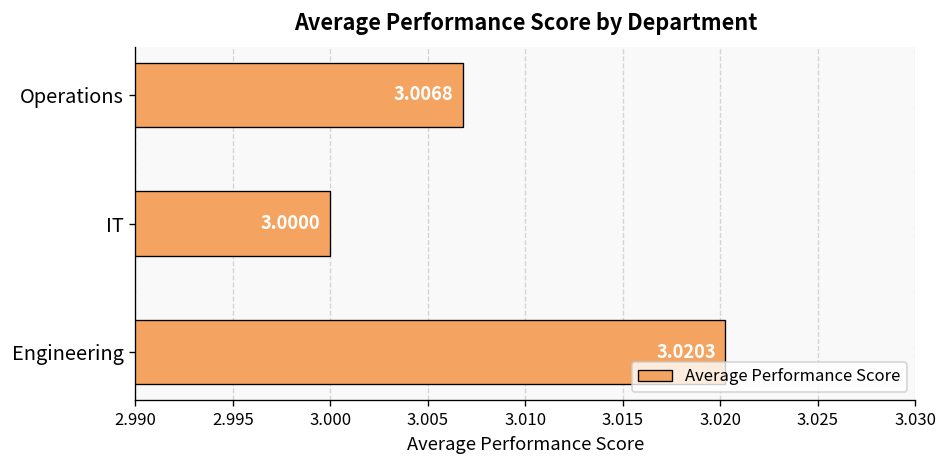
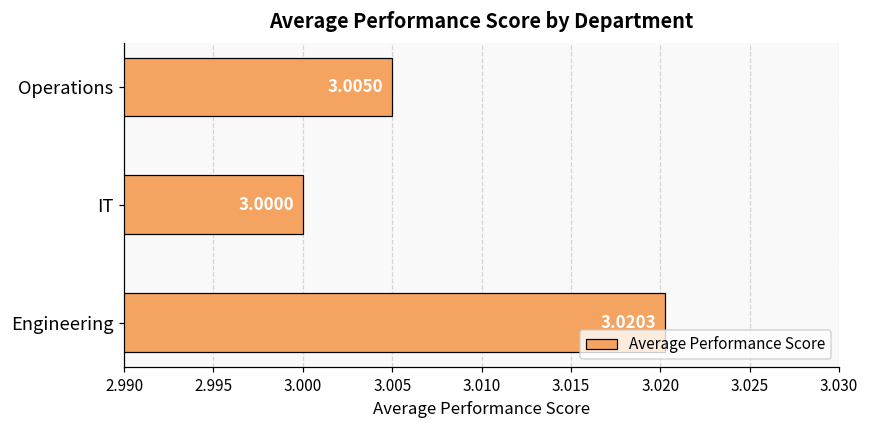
Operations: 3.0068 -> 3.0050
